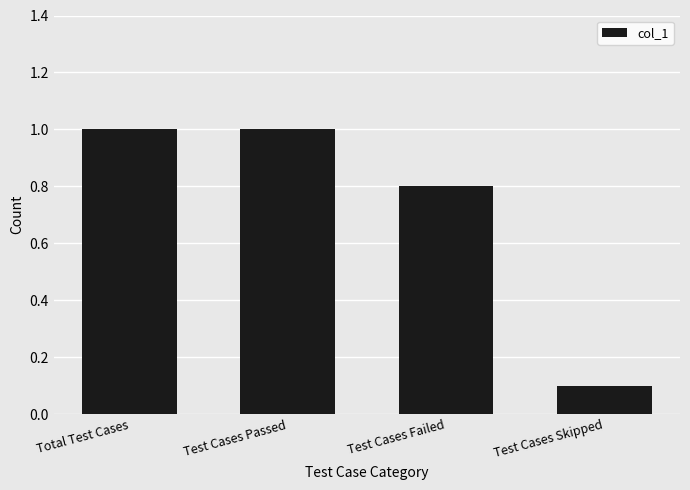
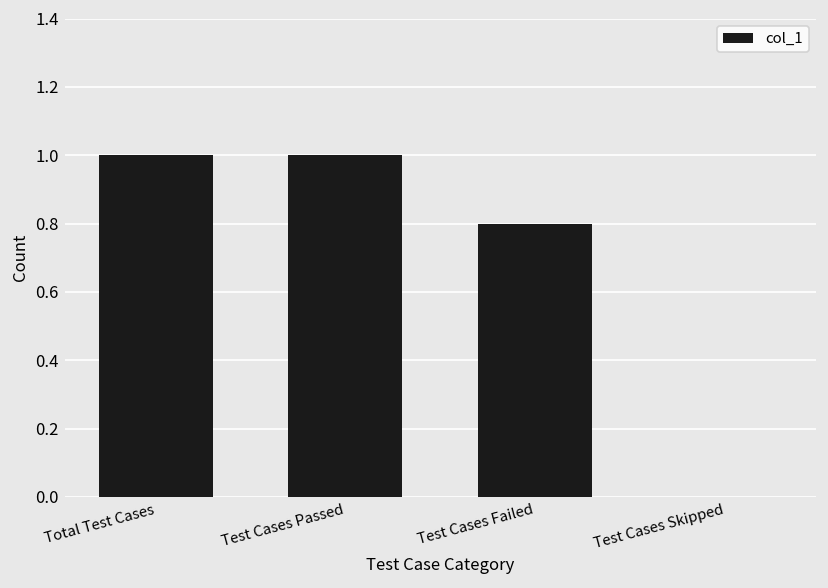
Test Cases Skipped: 0.1 -> 0.0
